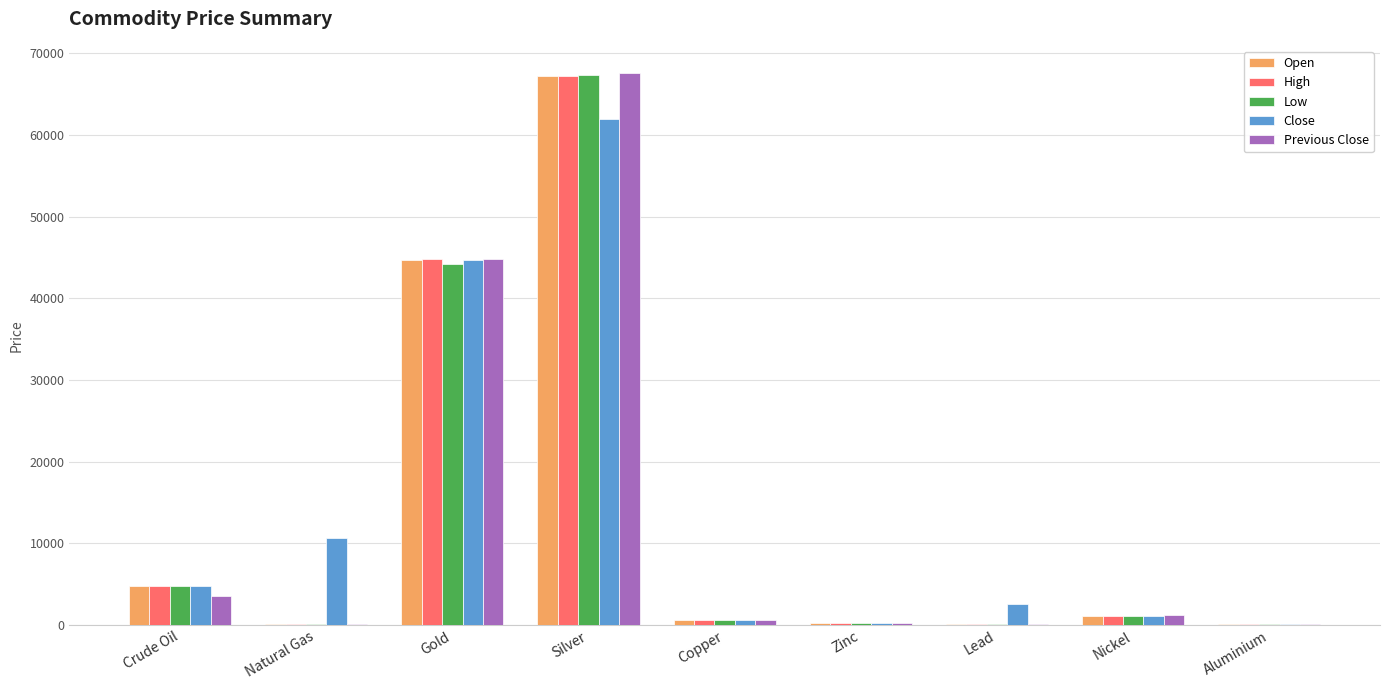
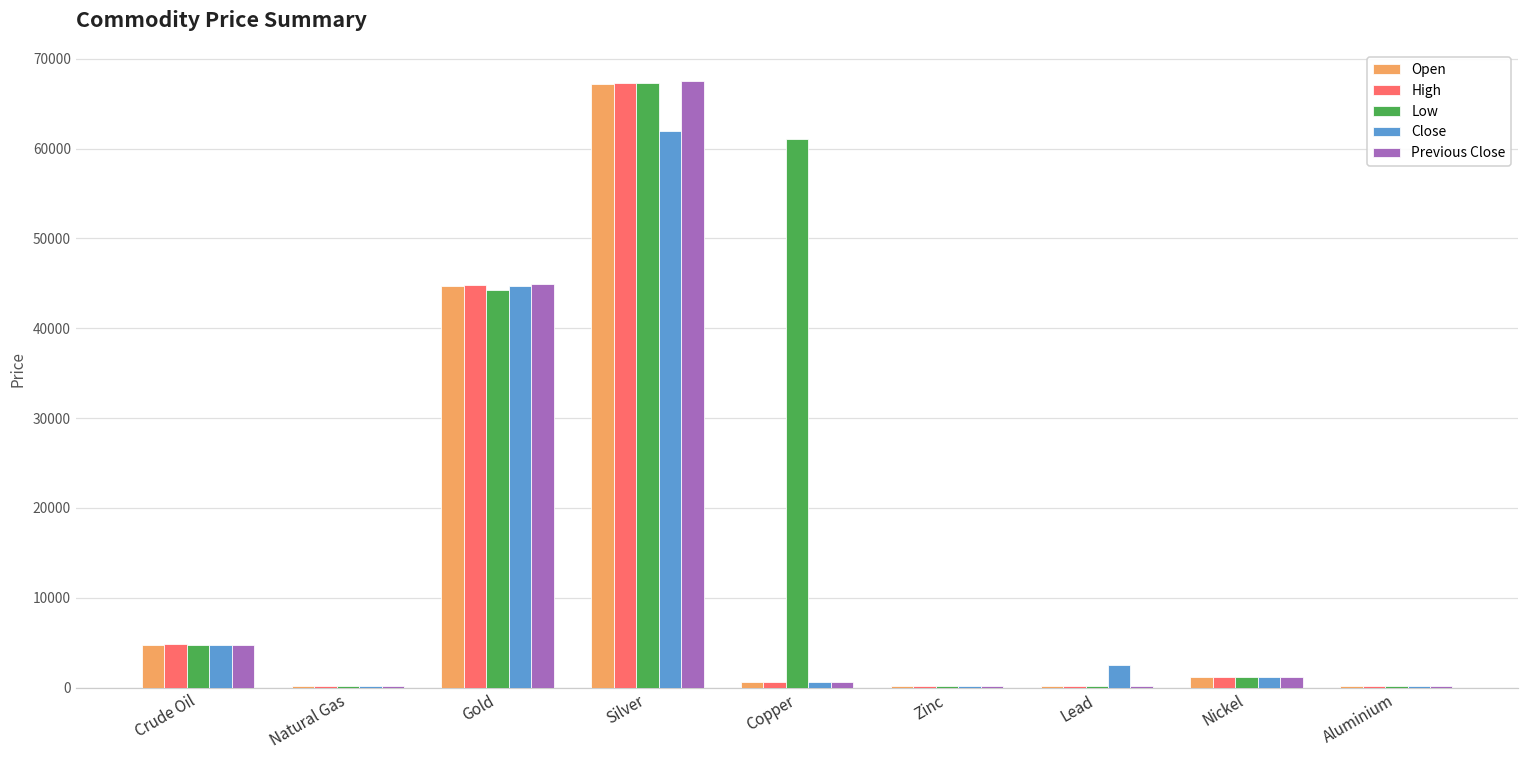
Previous Close, Crude Oil: 4000 -> 5000
Close, Natural Gas: 11000 -> 0
Low, Copper: 1000 -> 61000
